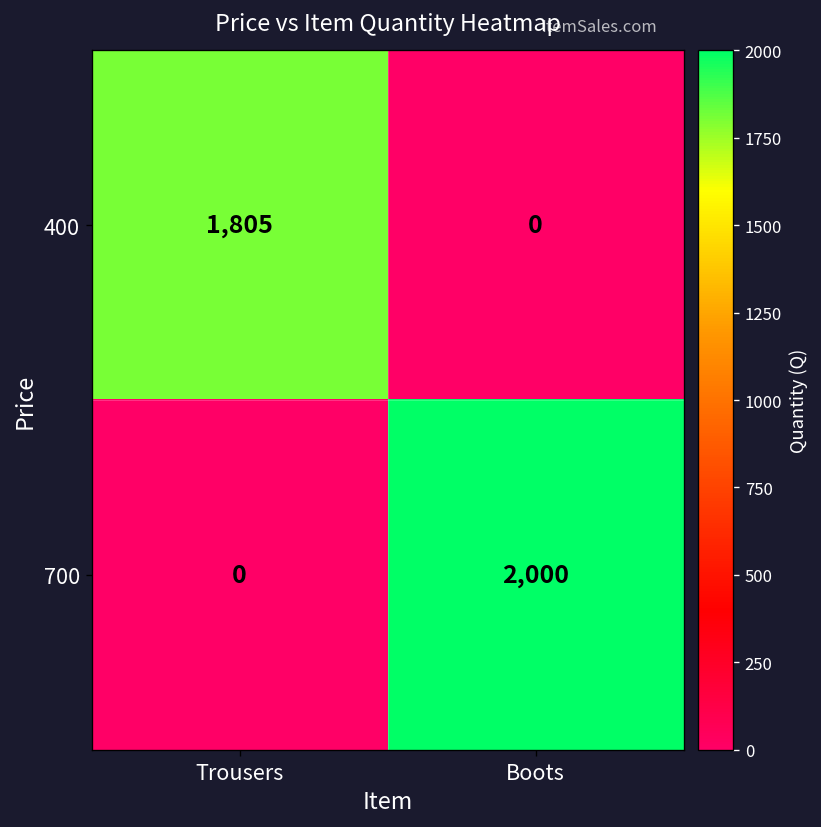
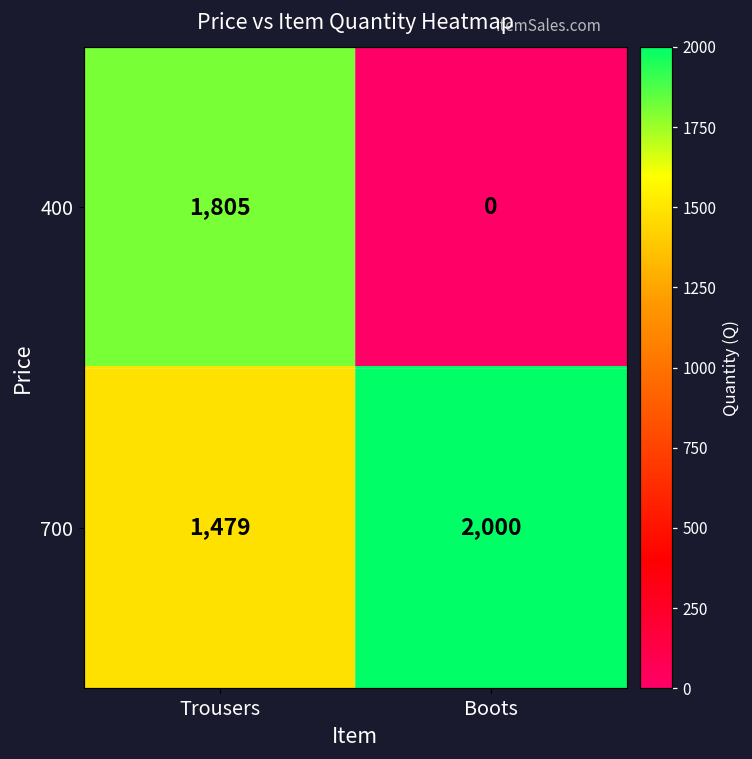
700, Trousers: 0 -> 1,479
